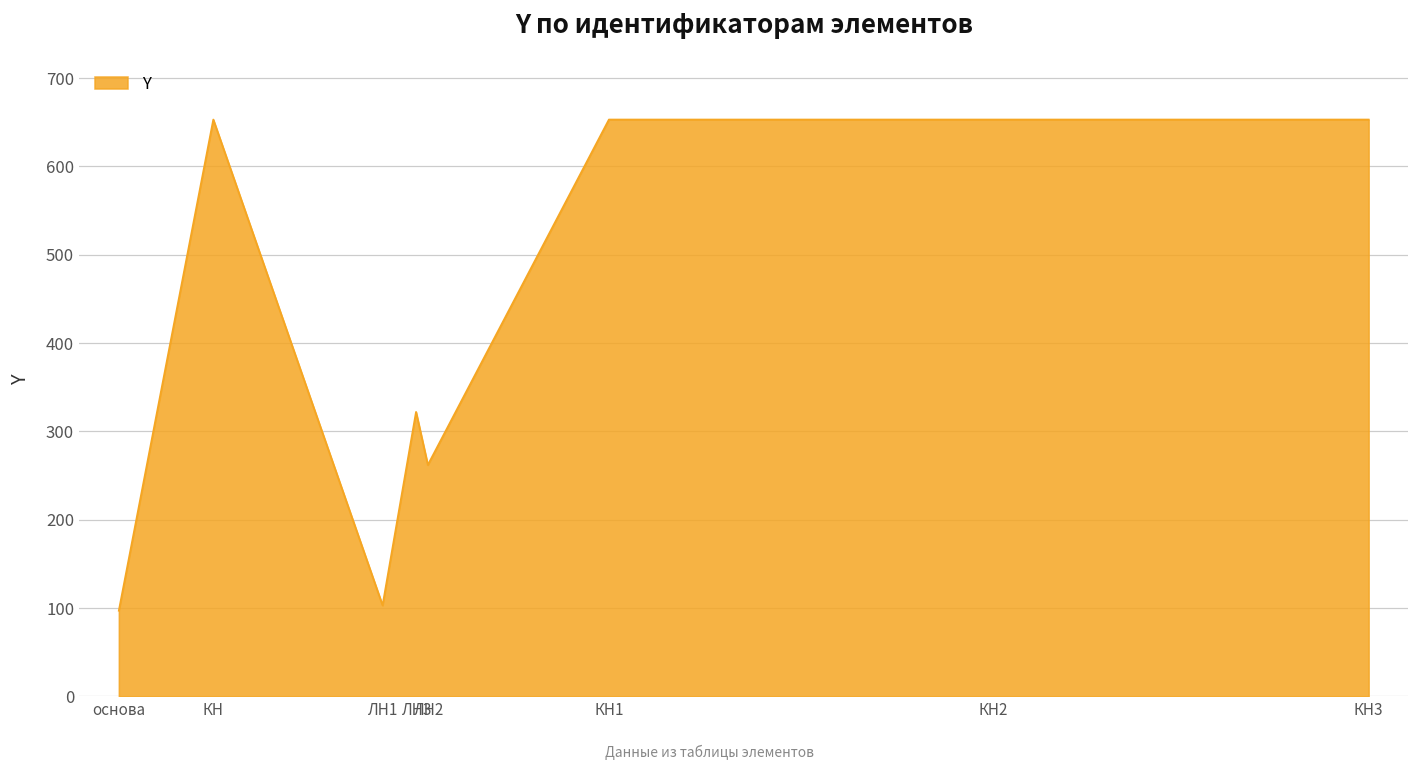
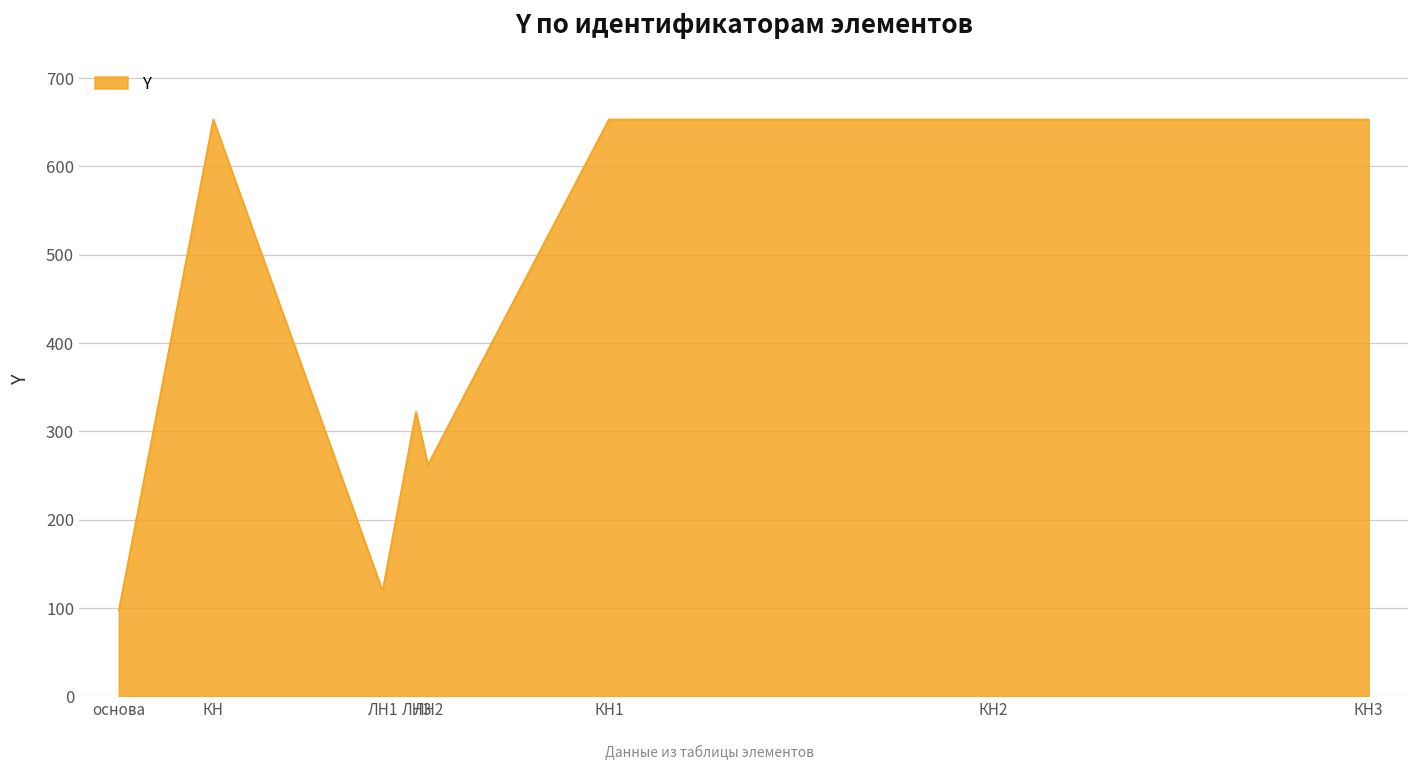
ЛН1: 100 -> 120
